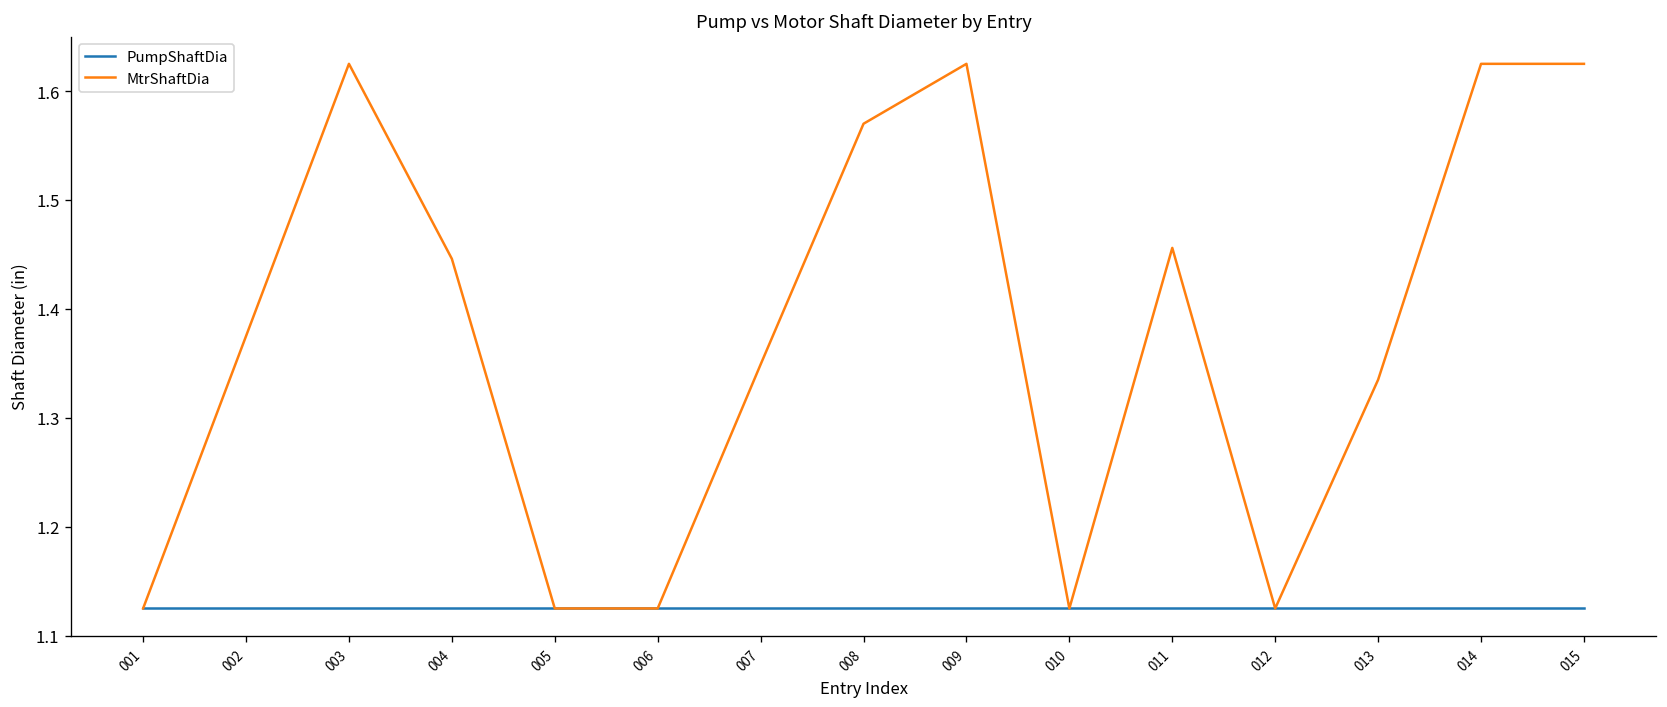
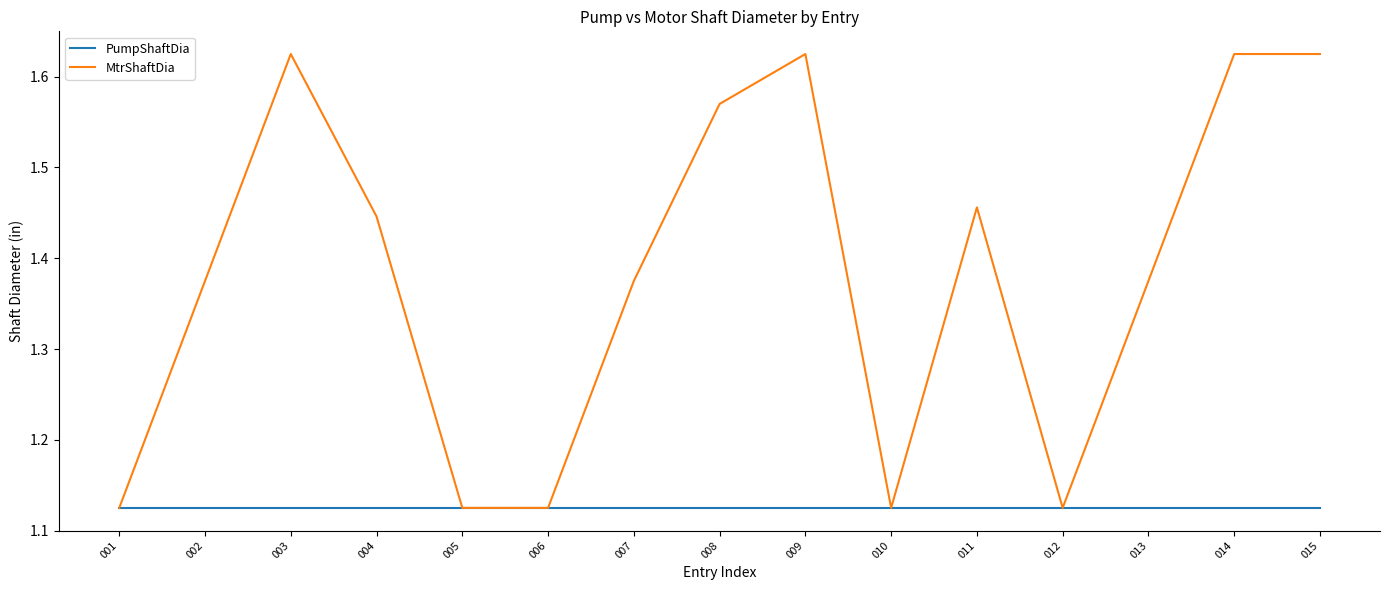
MtrShaftDia, 007: 1.35 -> 1.38
MtrShaftDia, 013: 1.34 -> 1.38
